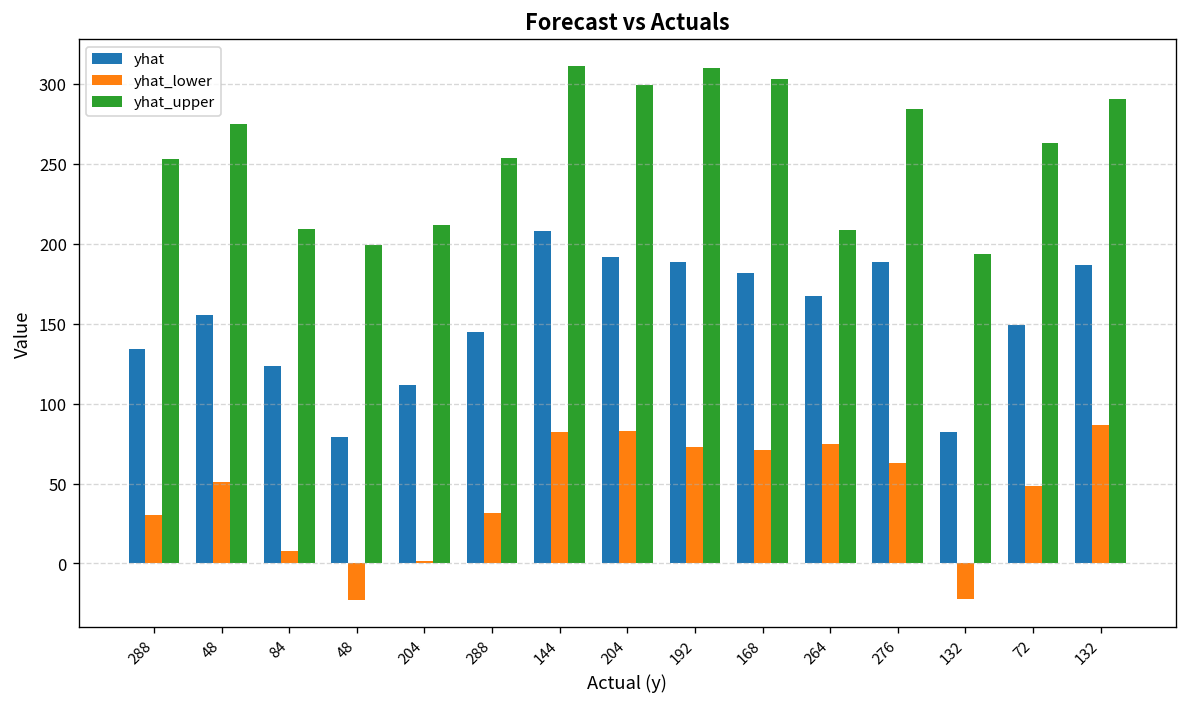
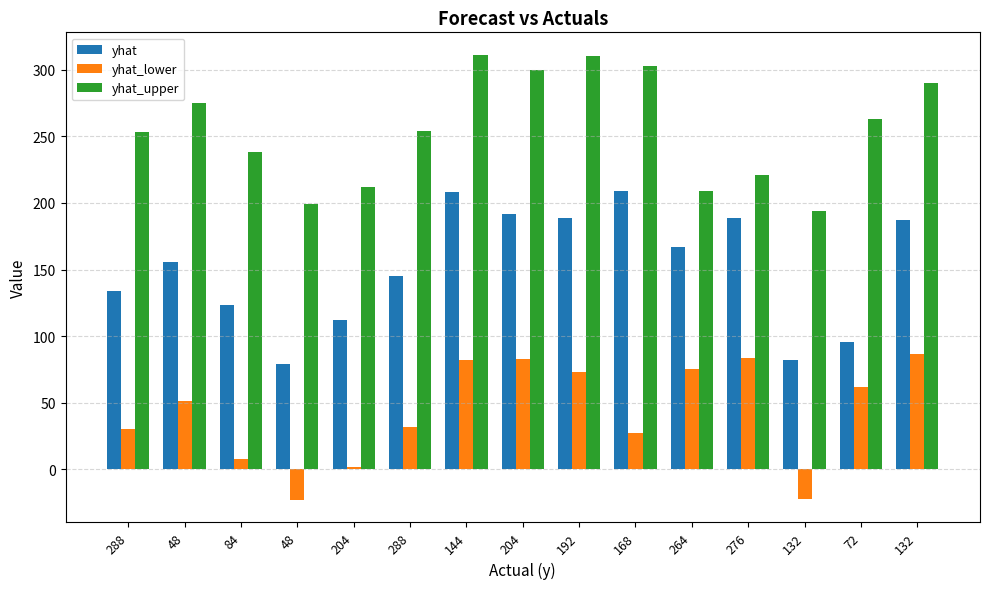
yhat_upper, 84: 209 -> 238
yhat, 168: 182 -> 209
yhat_lower, 168: 71 -> 27
yhat_lower, 276: 63 -> 84
yhat_upper, 276: 284 -> 221
yhat, 72: 149 -> 96
yhat_lower, 72: 48 -> 62
